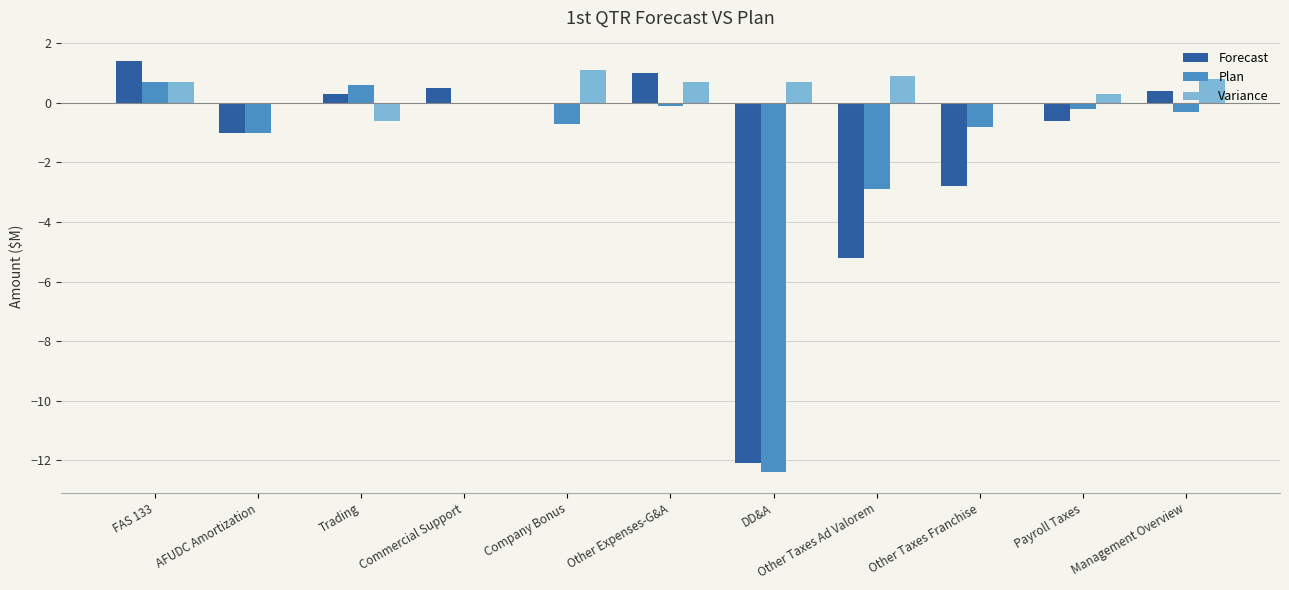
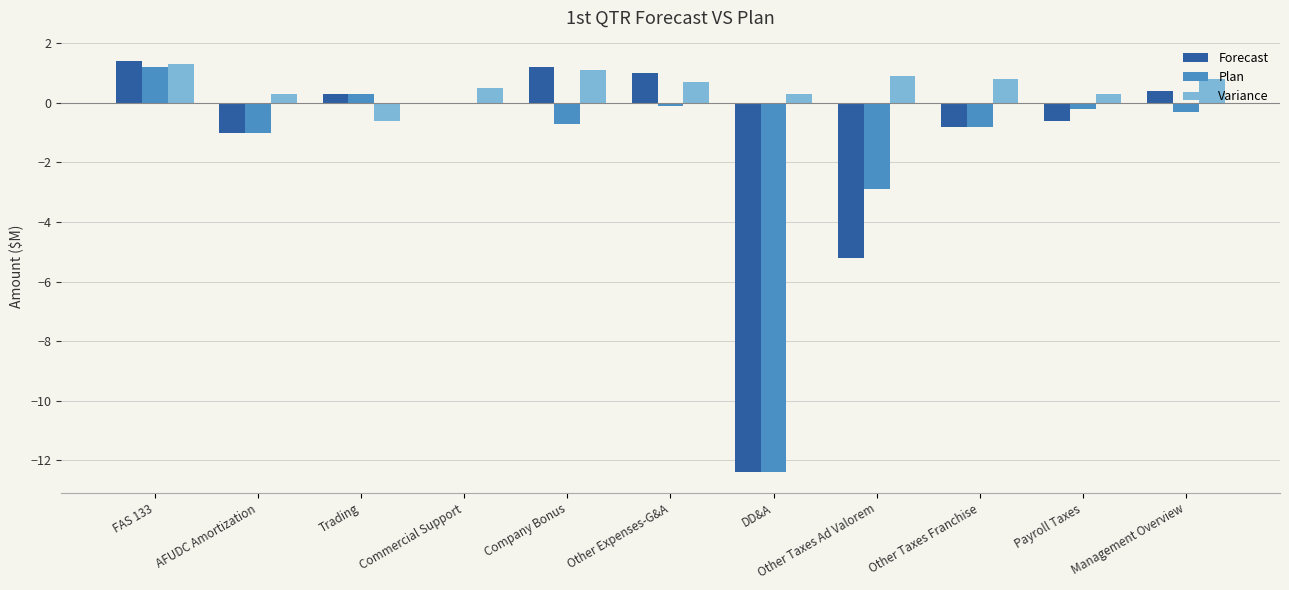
Plan, FAS 133: 0.7 -> 1.2
Variance, FAS 133: 0.7 -> 1.3
Variance, AFUDC Amortization: 0.0 -> 0.3
Plan, Trading: 0.6 -> 0.3
Forecast, Commercial Support: 0.5 -> 0.0
Variance, Commercial Support: 0.0 -> 0.5
Forecast, Company Bonus: 0.0 -> 1.2
Forecast, DD&A: -12.1 -> -12.4
Variance, DD&A: 0.7 -> 0.3
Forecast, Other Taxes Franchise: -2.8 -> -0.8
Variance, Other Taxes Franchise: 0.0 -> 0.8
